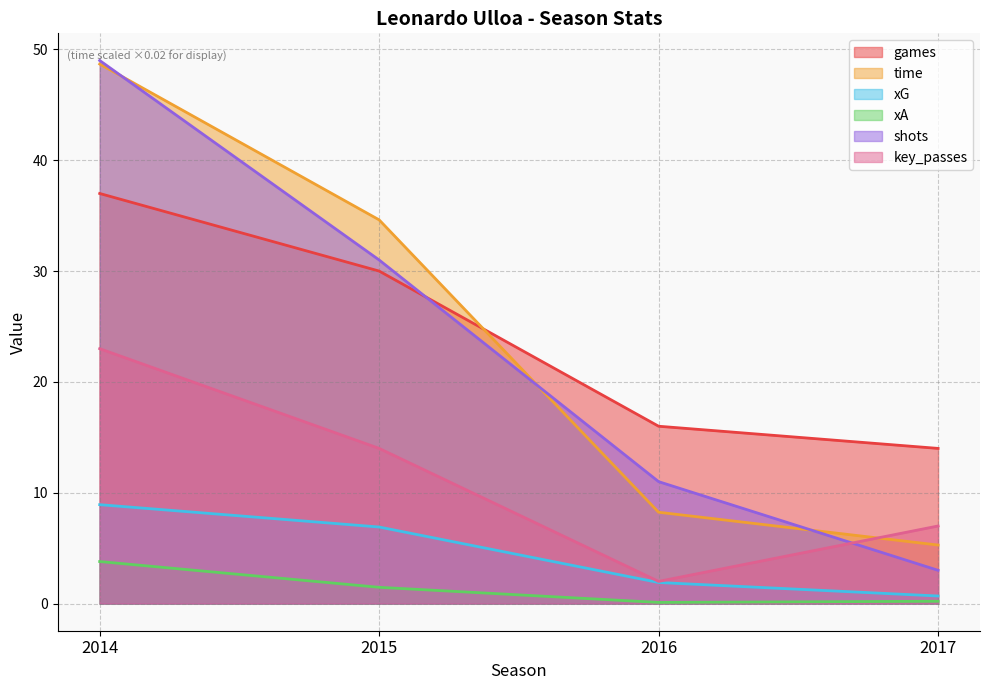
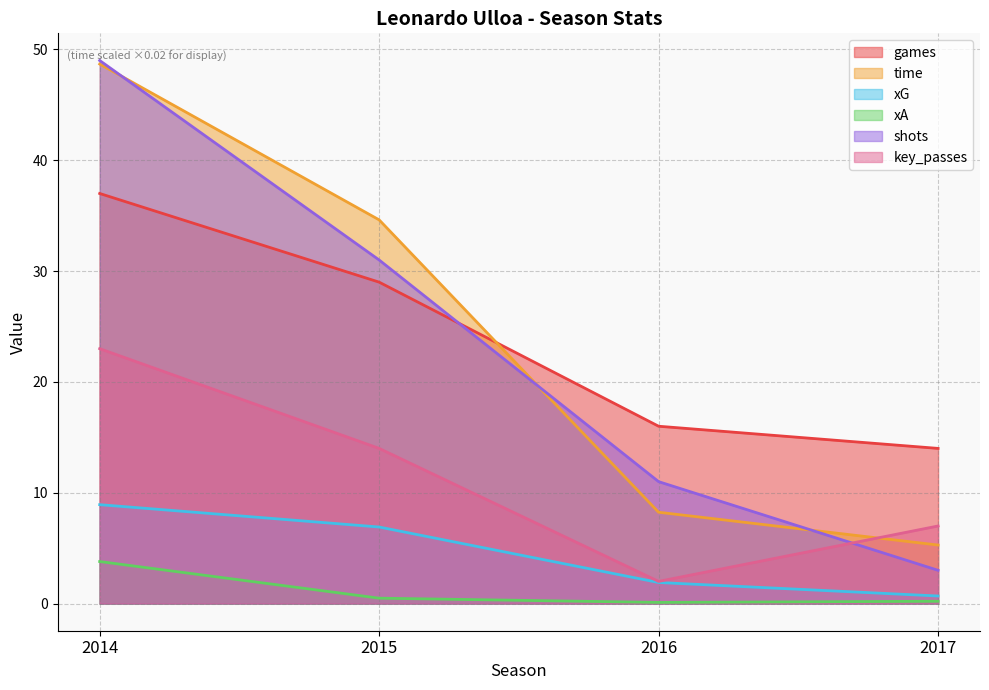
games, 2015: 30 -> 29
xA, 2015: 1.5 -> 0.5
